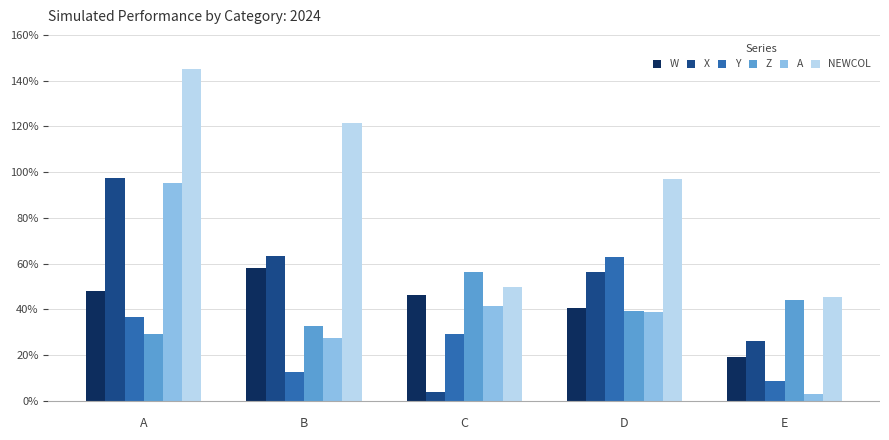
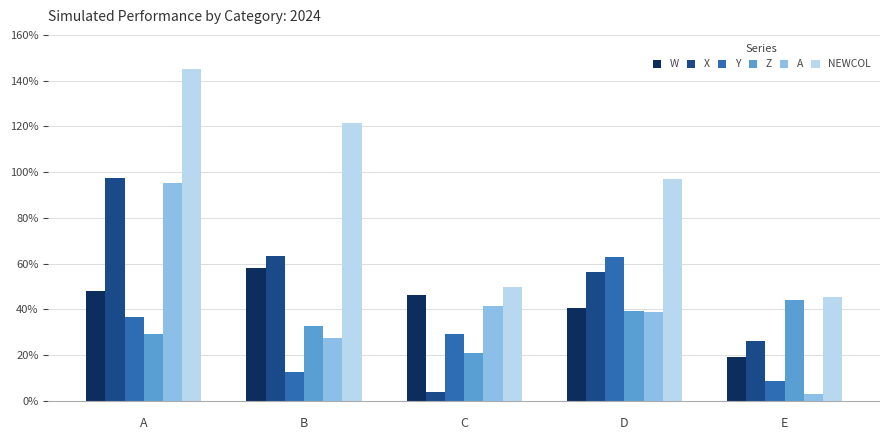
Z, C: 56% -> 21%
